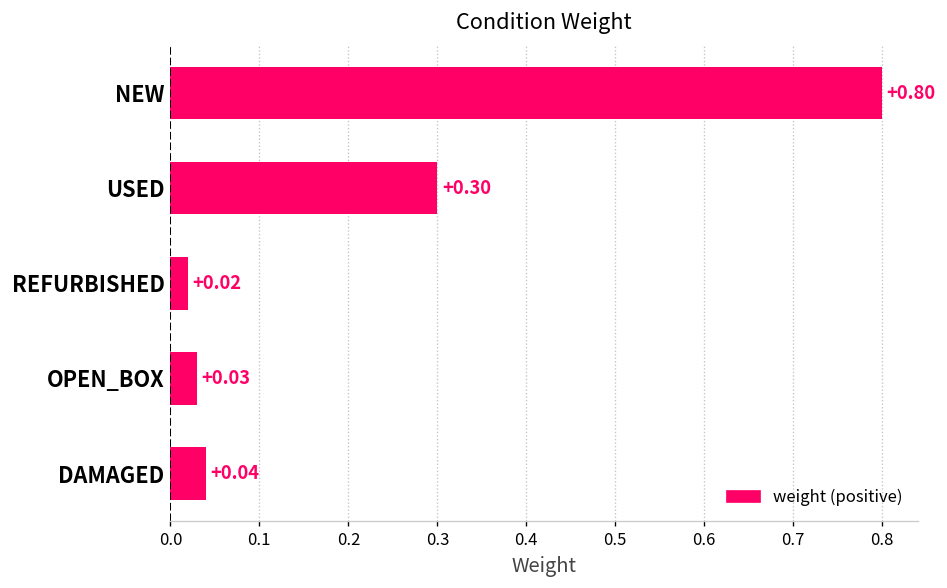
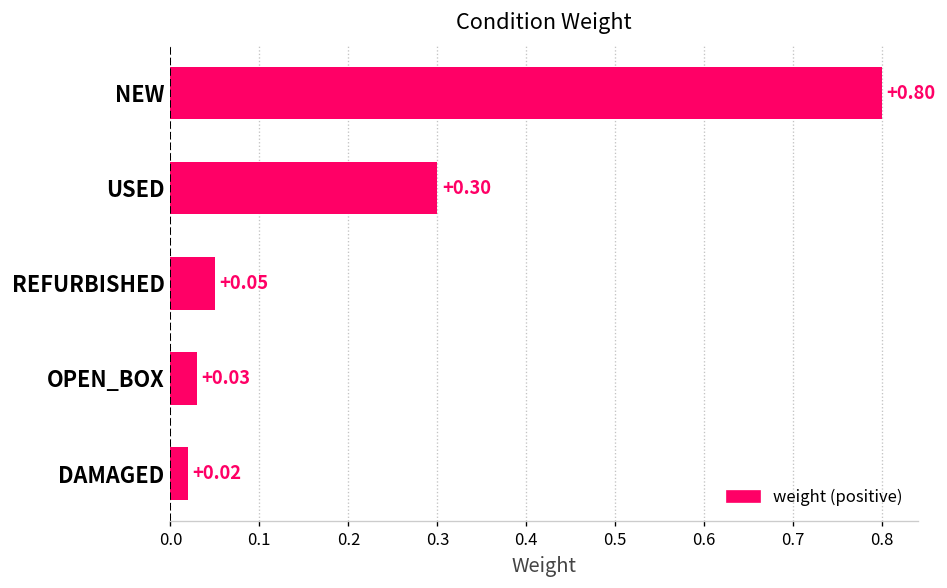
REFURBISHED: +0.02 -> +0.05
DAMAGED: +0.04 -> +0.02
